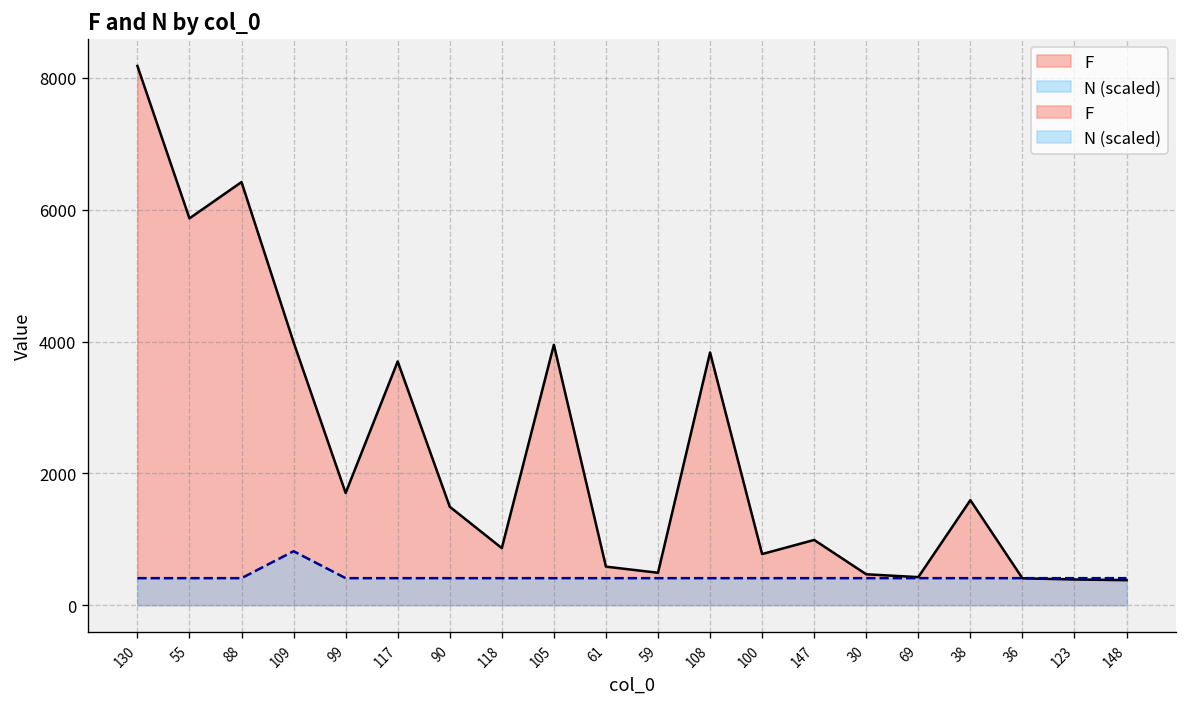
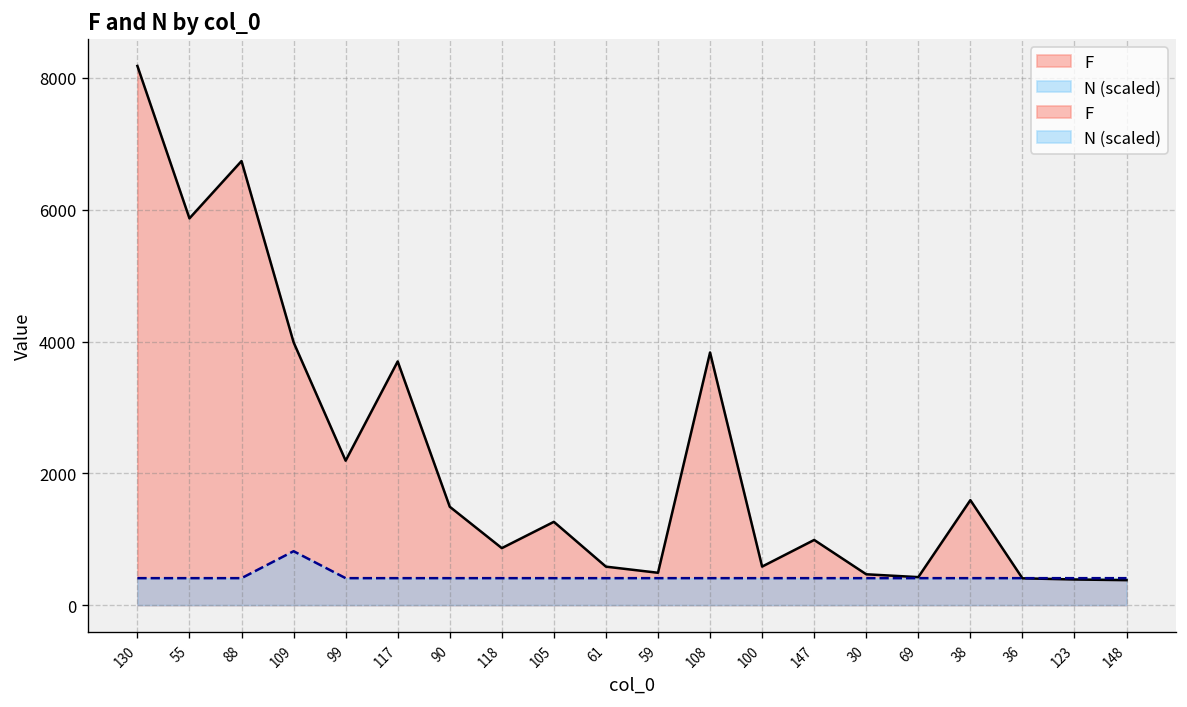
F, 88: 6400 -> 6700
F, 99: 1700 -> 2200
F, 105: 4000 -> 1300
F, 100: 800 -> 600
